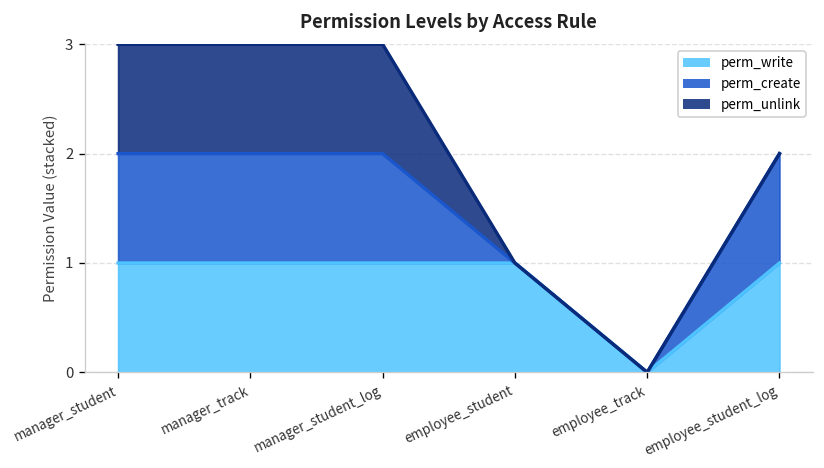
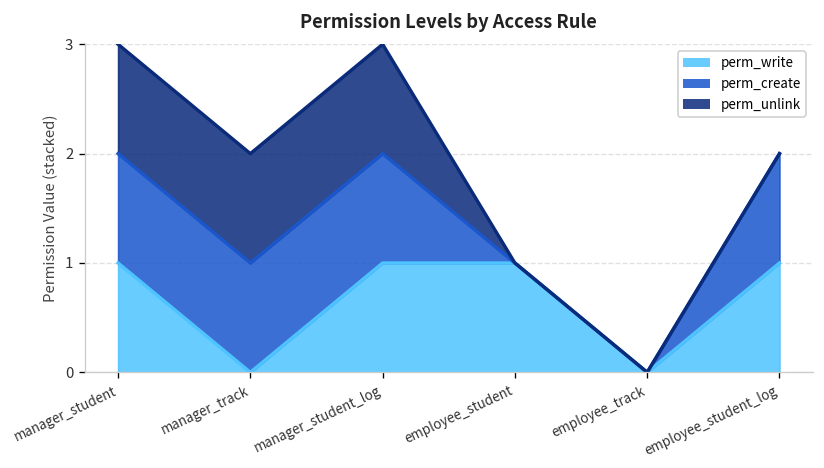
perm_write, manager_track: 1 -> 0
